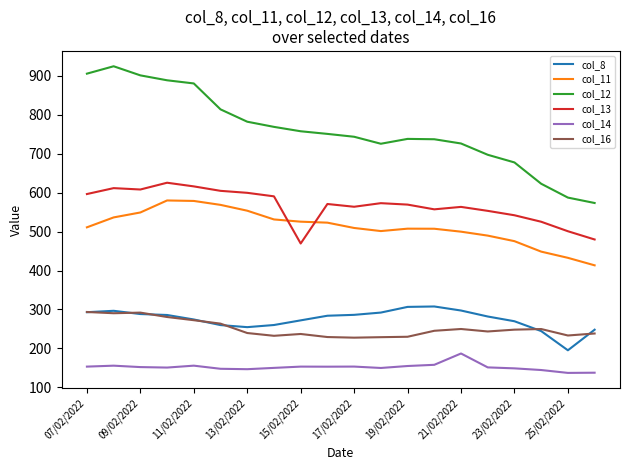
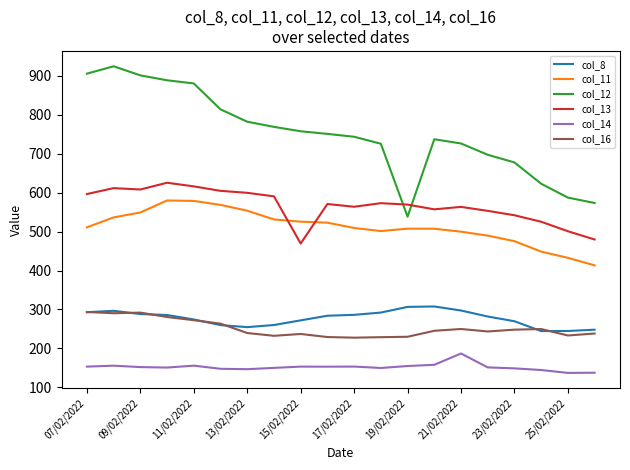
col_12, 19/02/2022: 740 -> 540
col_8, 25/02/2022: 200 -> 240
